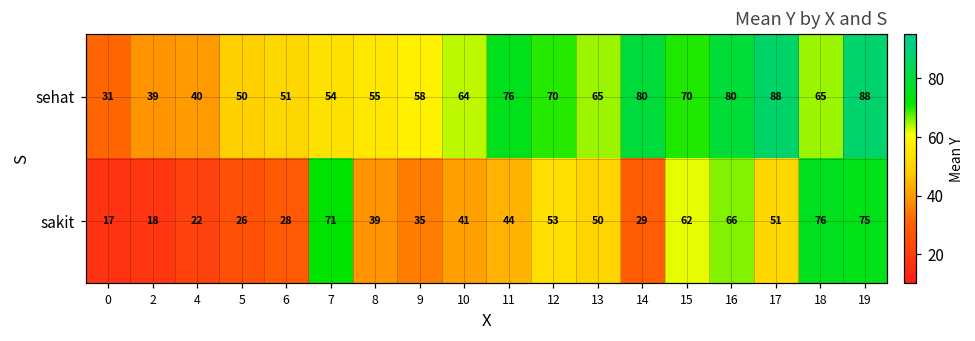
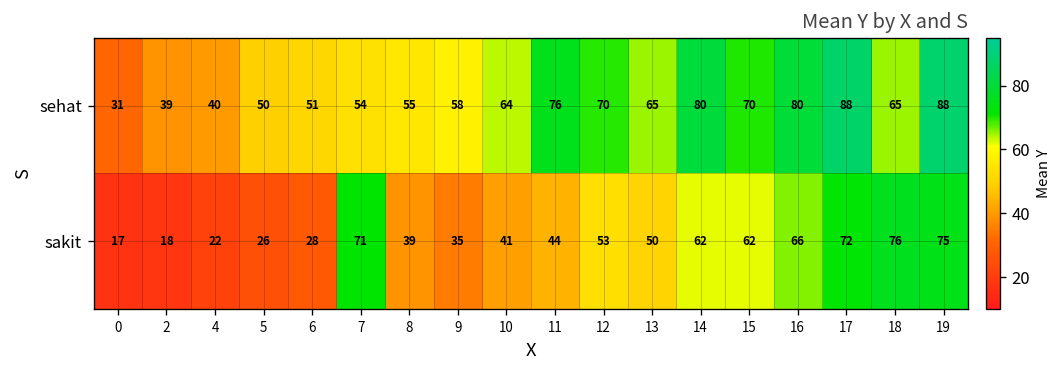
sakit, 14: 29 -> 62
sakit, 17: 51 -> 72
